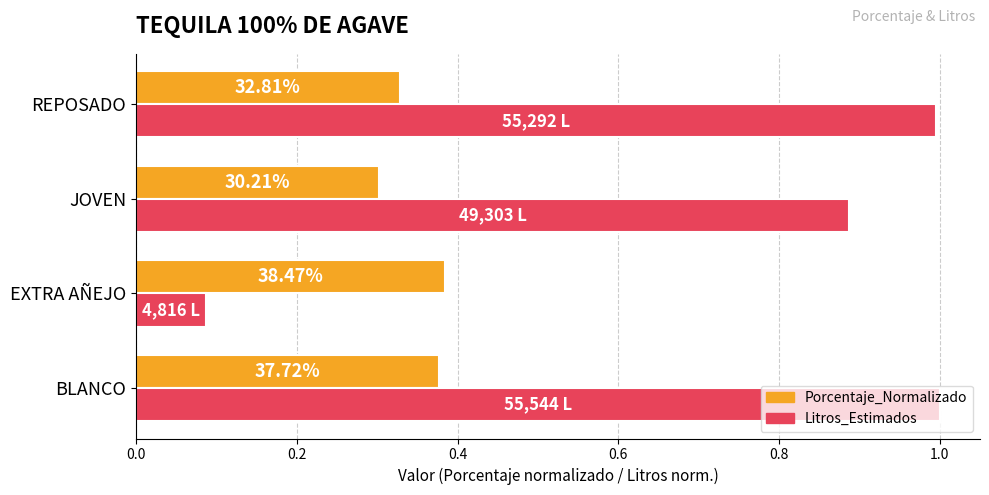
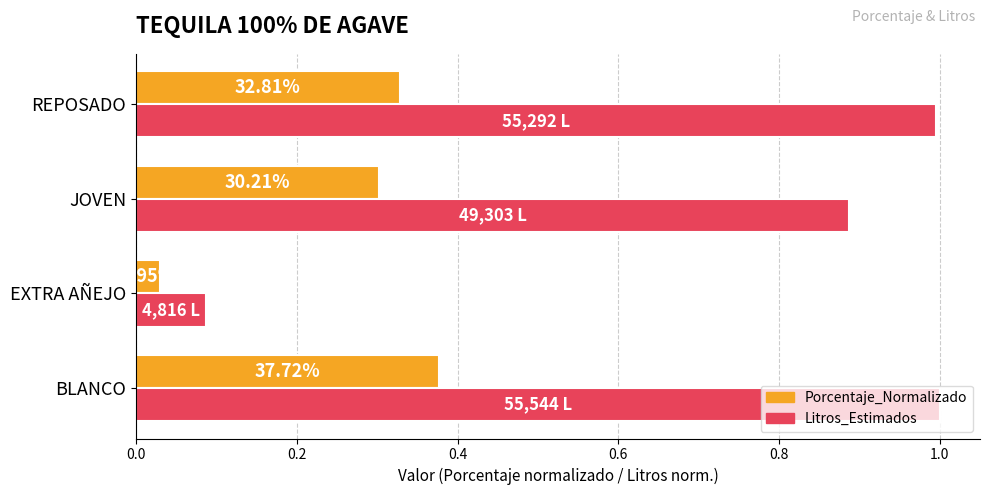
Porcentaje_Normalizado, EXTRA AÑEJO: 0.38 -> 0.03
